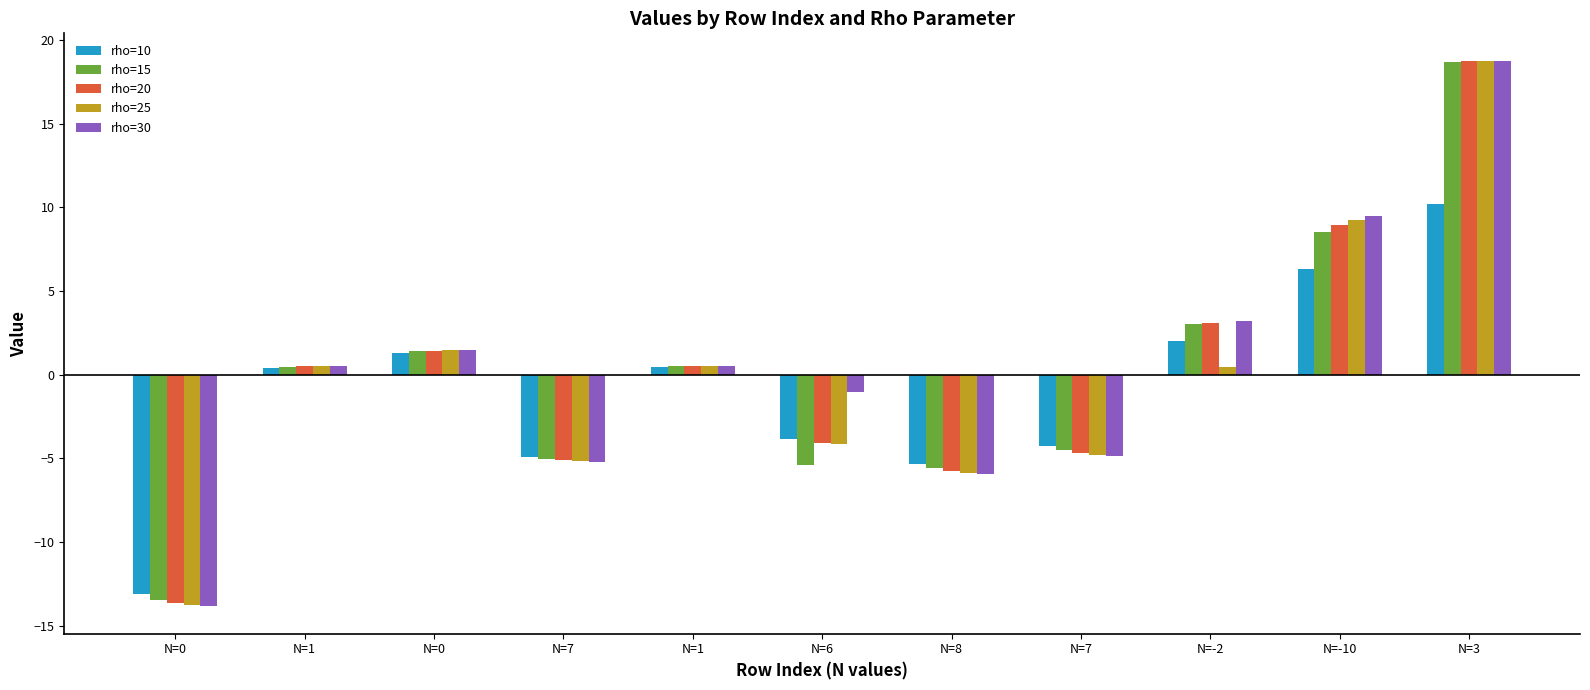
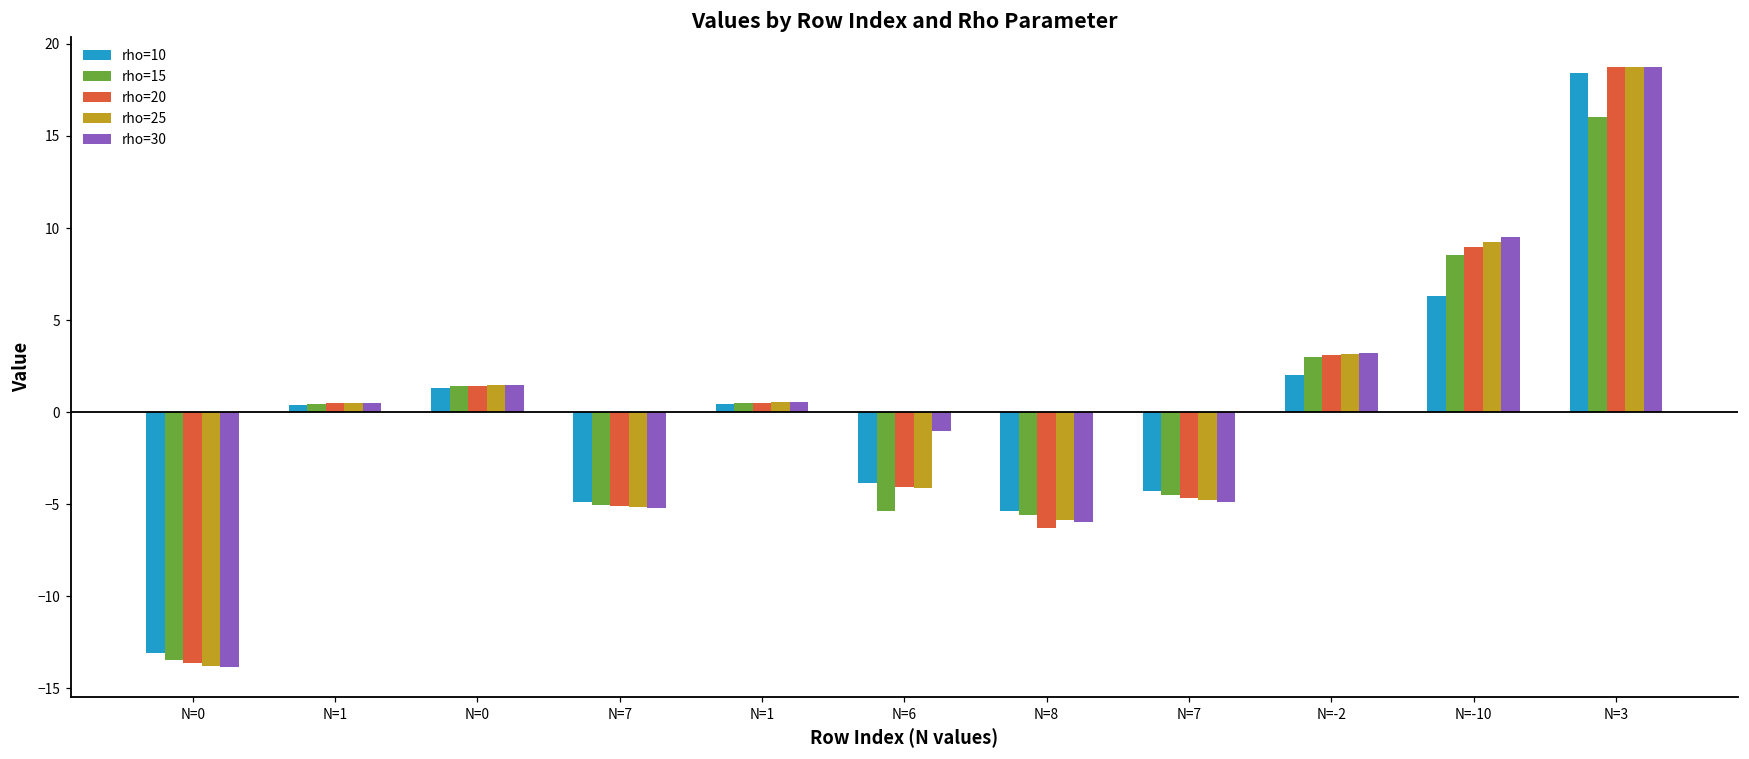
rho=20, N=8: -5.8 -> -6.3
rho=25, N=-2: 0.5 -> 3.2
rho=10, N=3: 10.2 -> 18.4
rho=15, N=3: 18.7 -> 16.0
